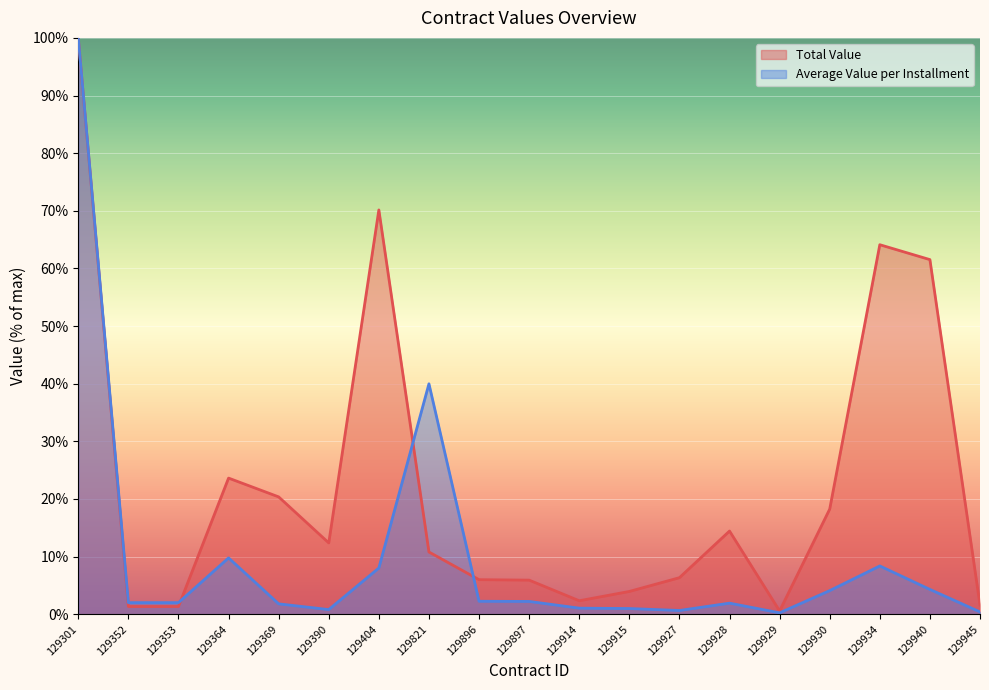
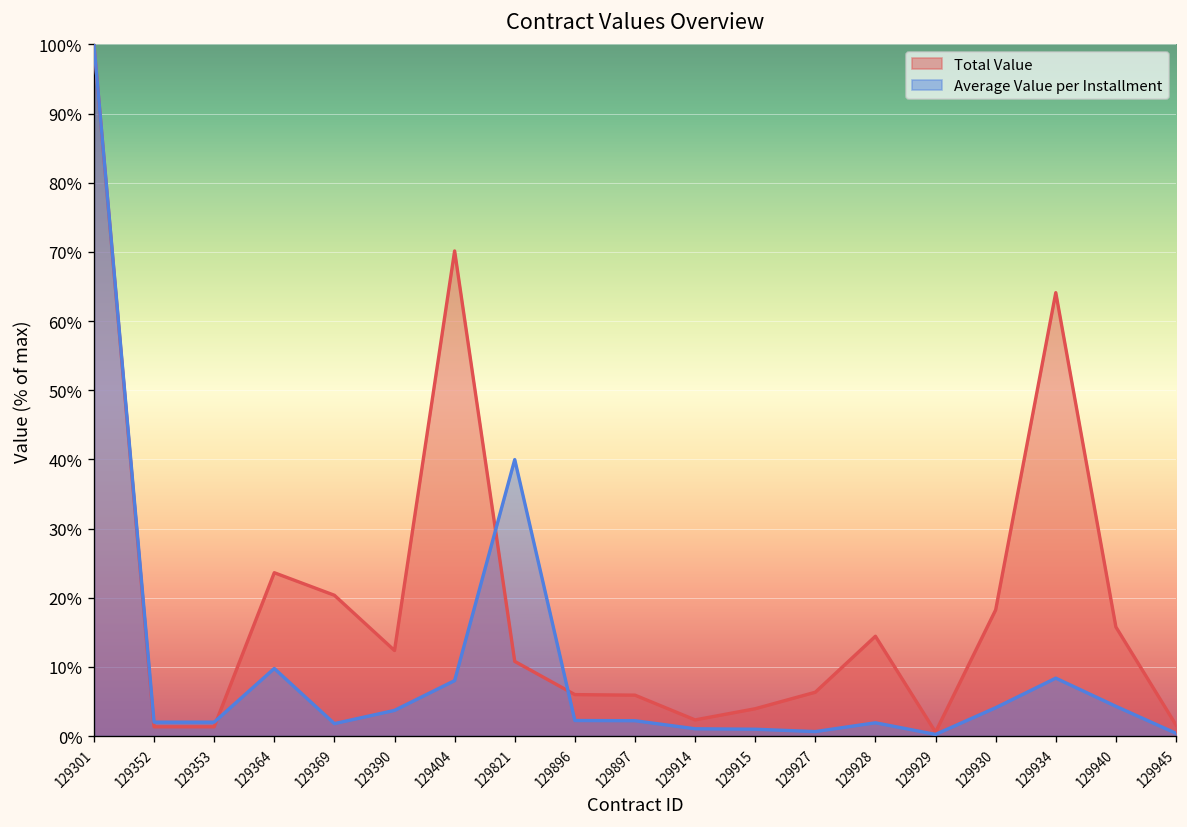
Average Value per Installment, 129390: 1% -> 4%
Total Value, 129940: 62% -> 16%
